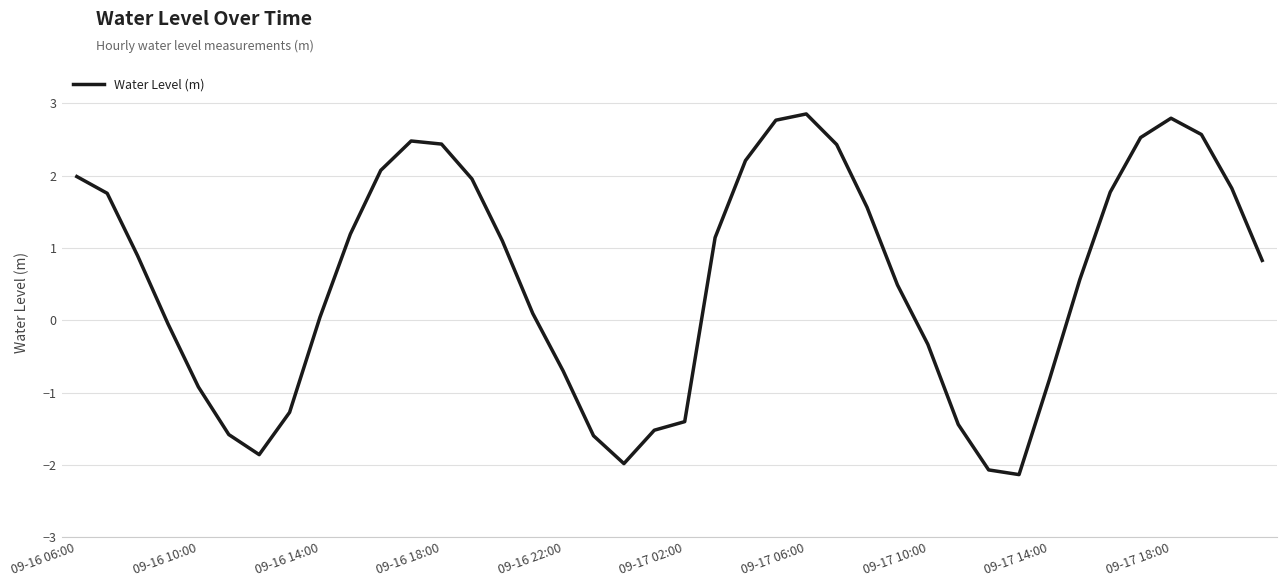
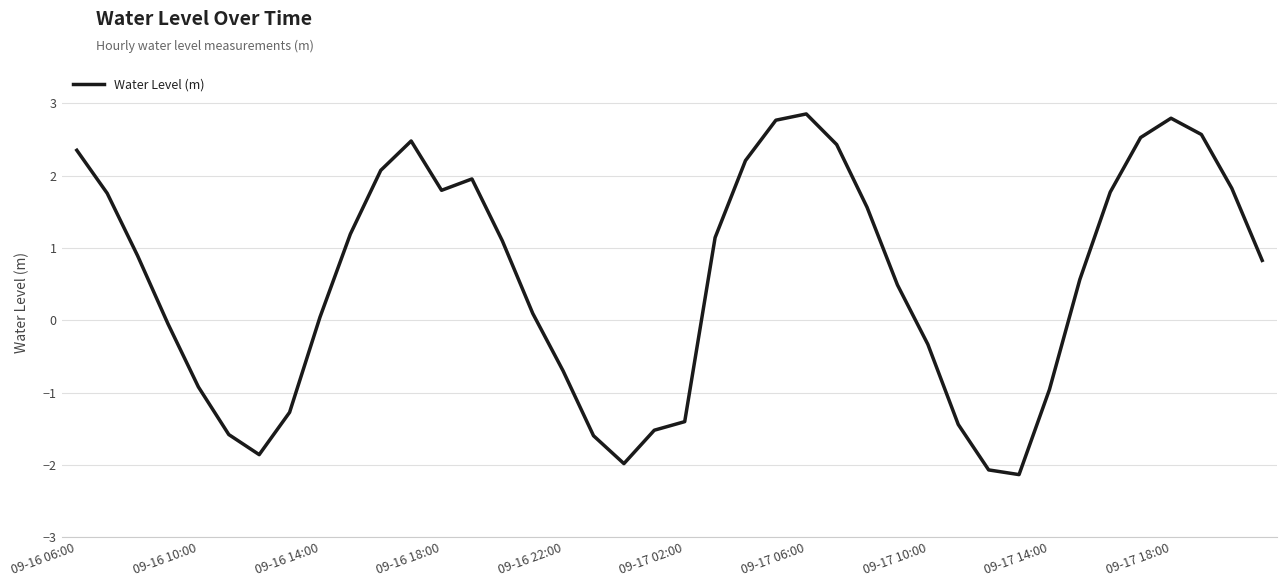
09-16 06:00: 2.0 -> 2.3
09-16 18:00: 2.4 -> 1.8
09-17 14:00: -0.8 -> -1.0
